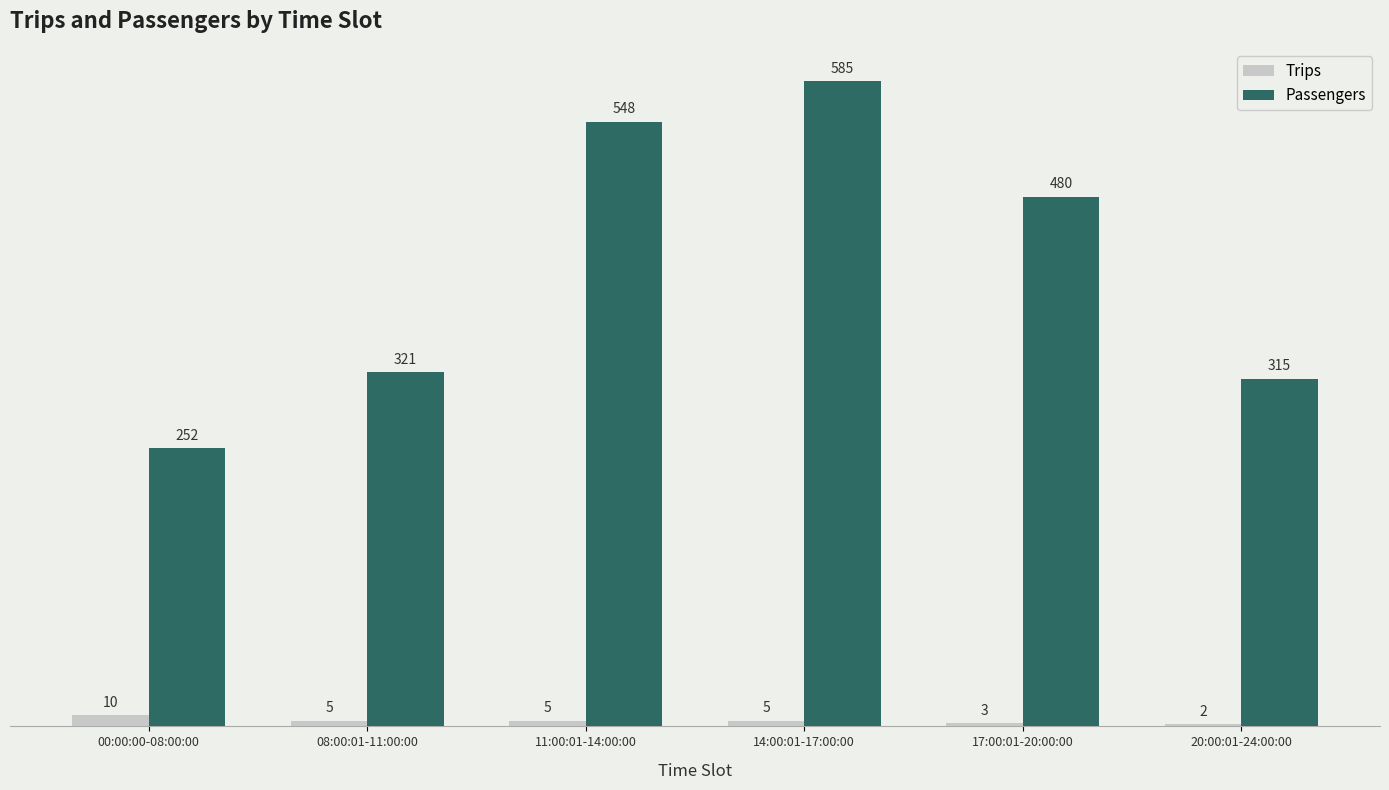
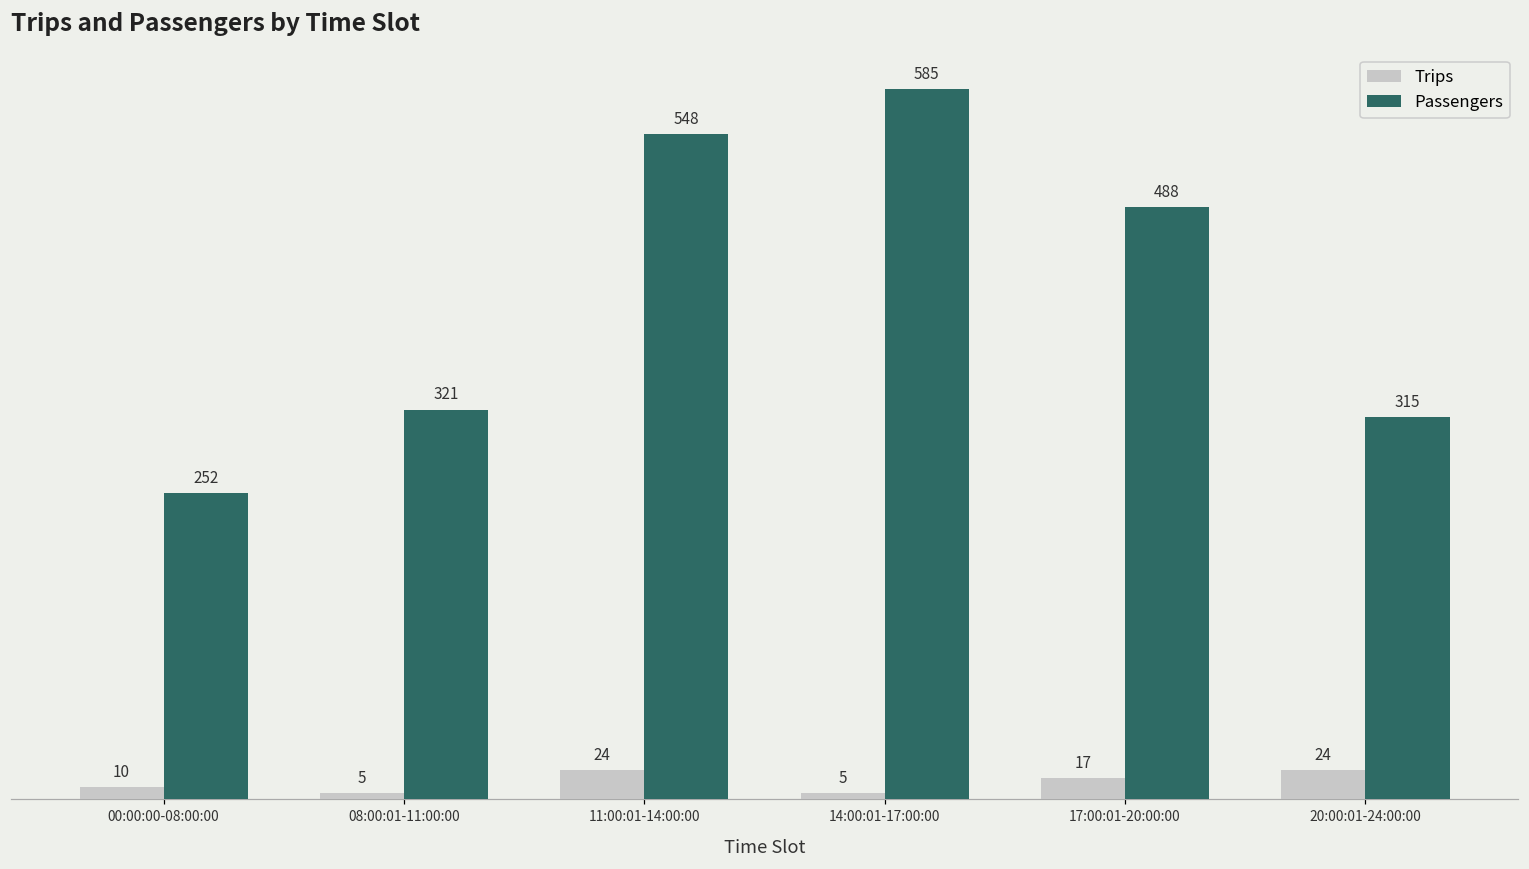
Trips, 11:00:01-14:00:00: 5 -> 24
Trips, 17:00:01-20:00:00: 3 -> 17
Passengers, 17:00:01-20:00:00: 480 -> 488
Trips, 20:00:01-24:00:00: 2 -> 24
